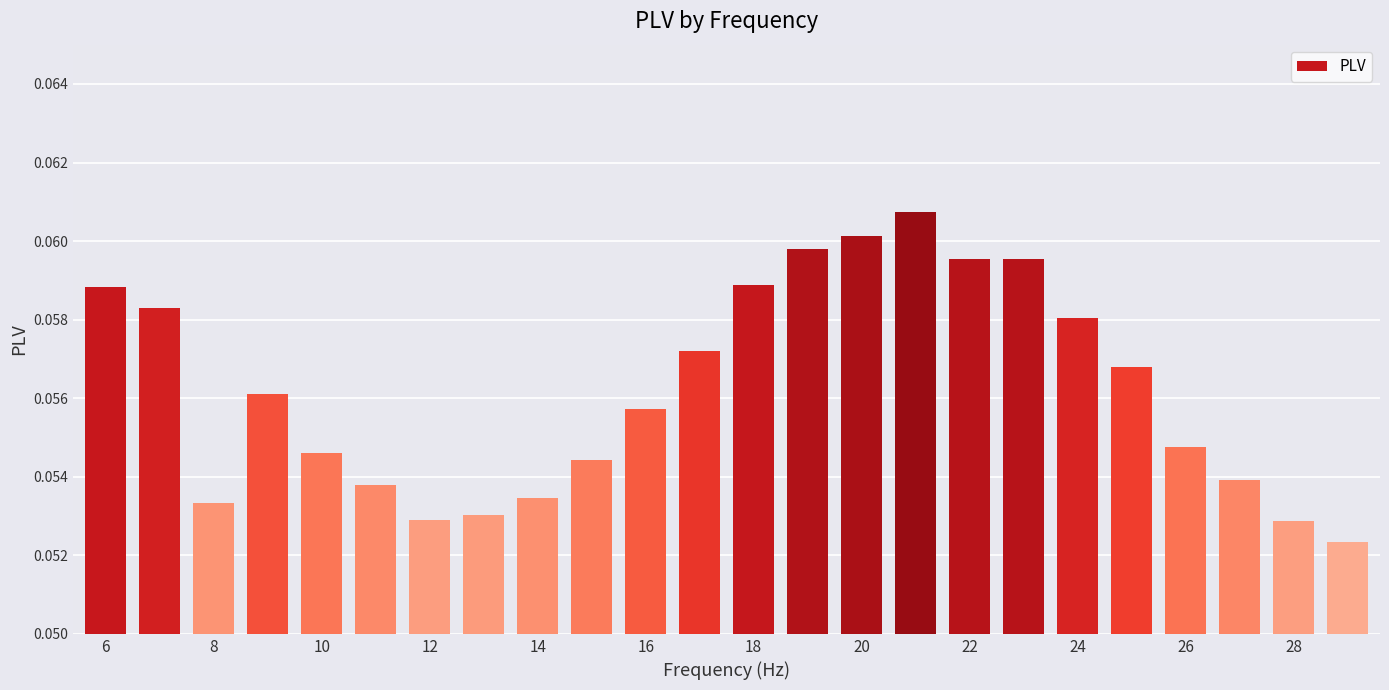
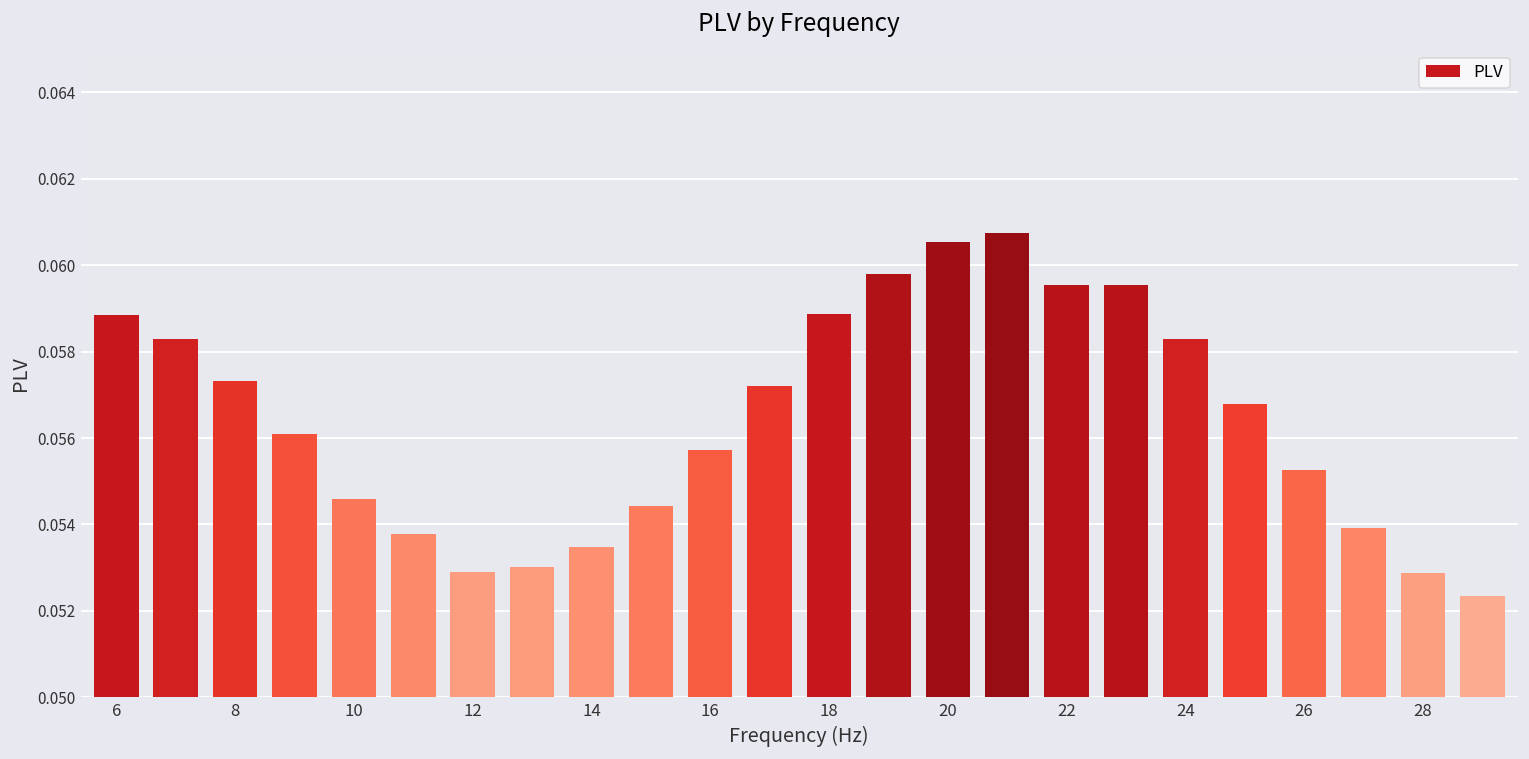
8: 0.0533 -> 0.0573
20: 0.0601 -> 0.0605
24: 0.0580 -> 0.0583
26: 0.0548 -> 0.0553
